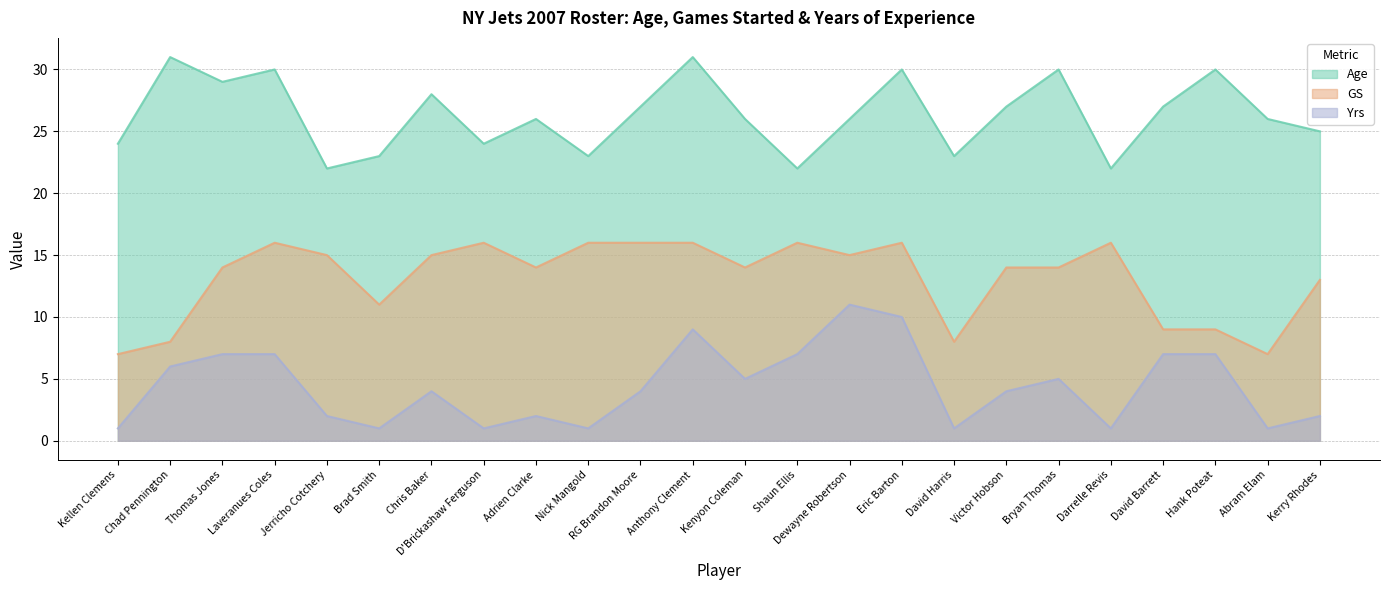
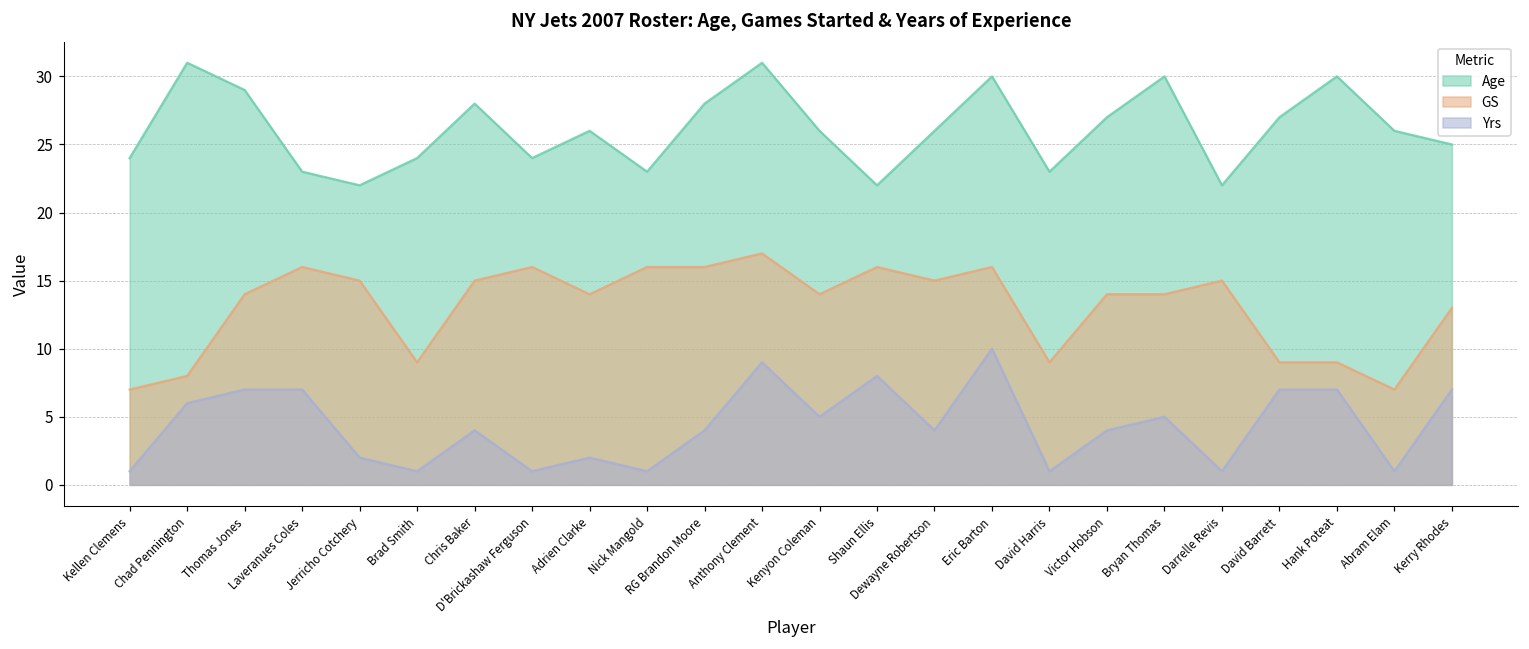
Age, Laveranues Coles: 30 -> 23
Age, Brad Smith: 23 -> 24
GS, Brad Smith: 11 -> 9
Age, RG Brandon Moore: 27 -> 28
GS, Anthony Clement: 16 -> 17
Yrs, Shaun Ellis: 7 -> 8
Yrs, Dewayne Robertson: 11 -> 4
GS, David Harris: 8 -> 9
GS, Darrelle Revis: 16 -> 15
Yrs, Kerry Rhodes: 2 -> 7
